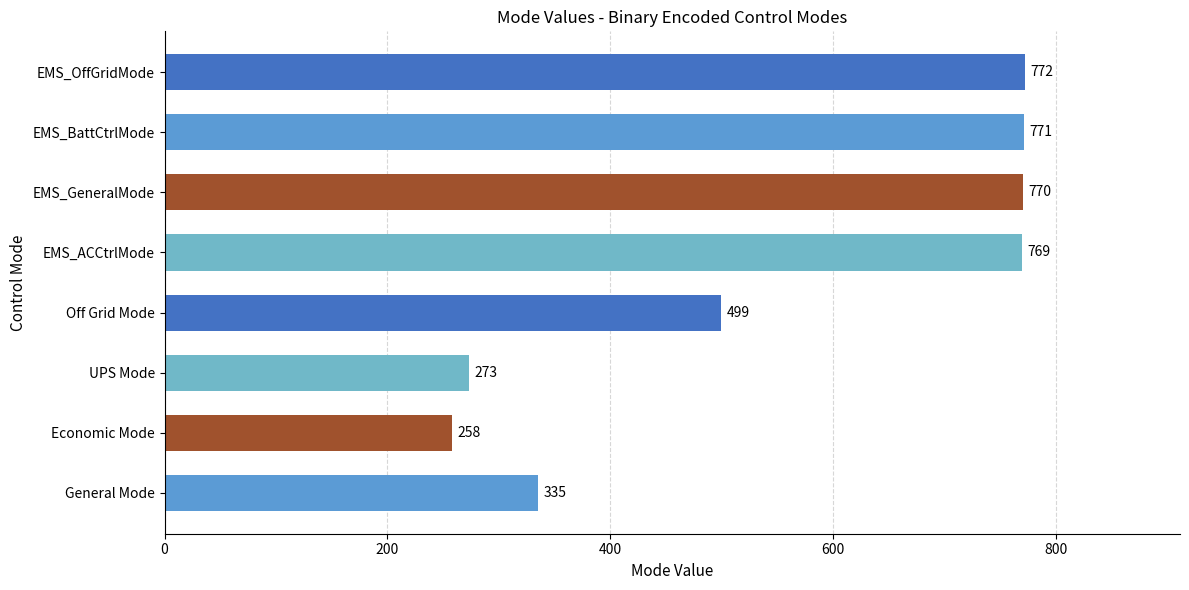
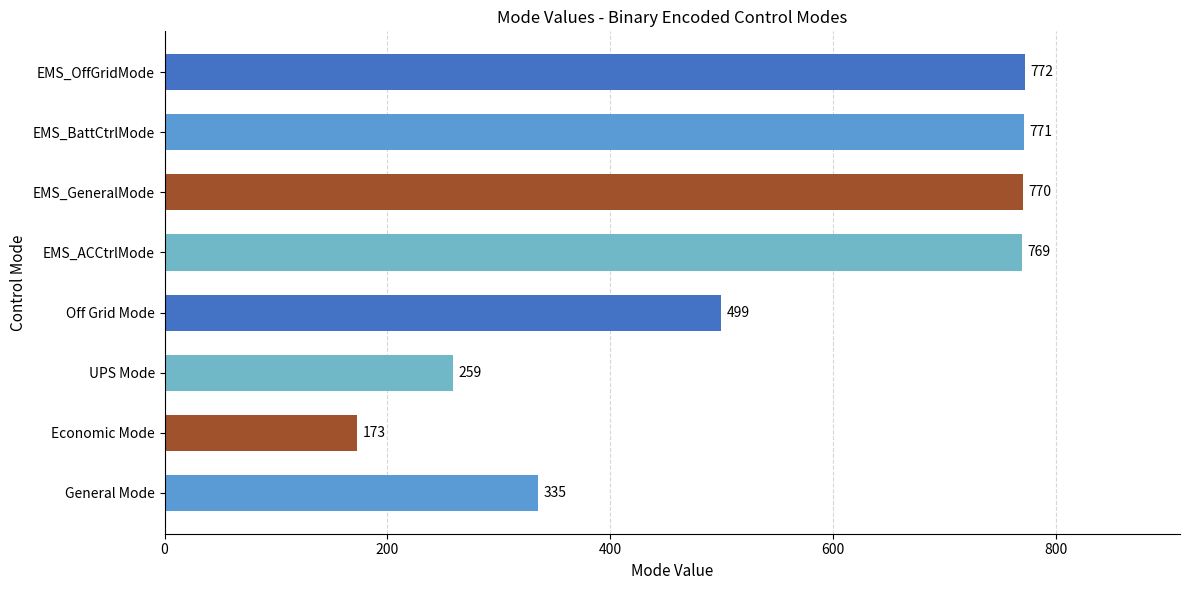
UPS Mode: 273 -> 259
Economic Mode: 258 -> 173
